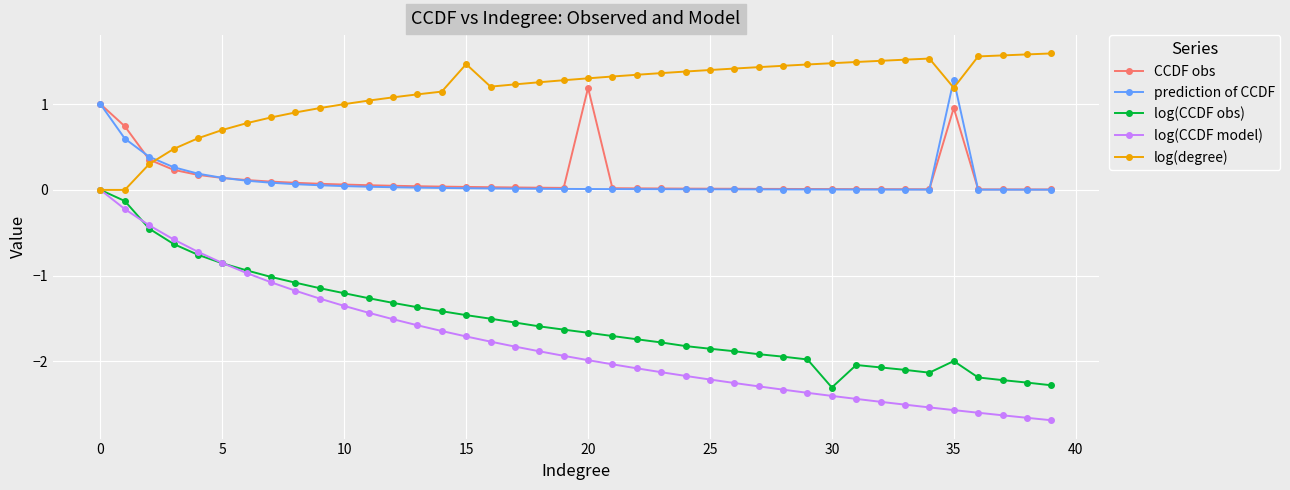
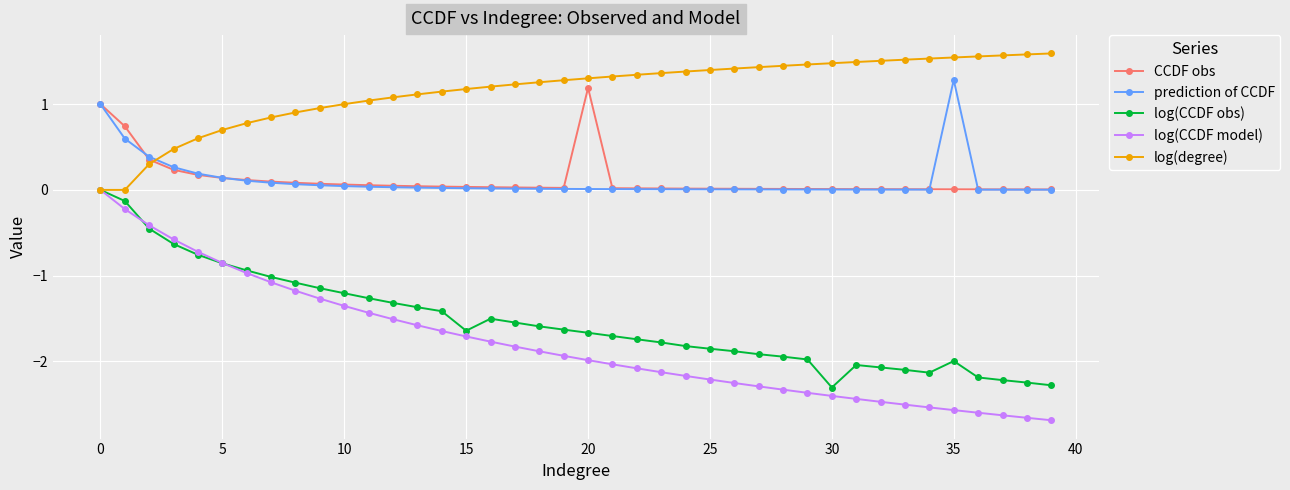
log(CCDF obs), 15: -1.5 -> -1.6
log(degree), 15: 1.5 -> 1.2
CCDF obs, 35: 1.0 -> 0.0
log(degree), 35: 1.2 -> 1.5
